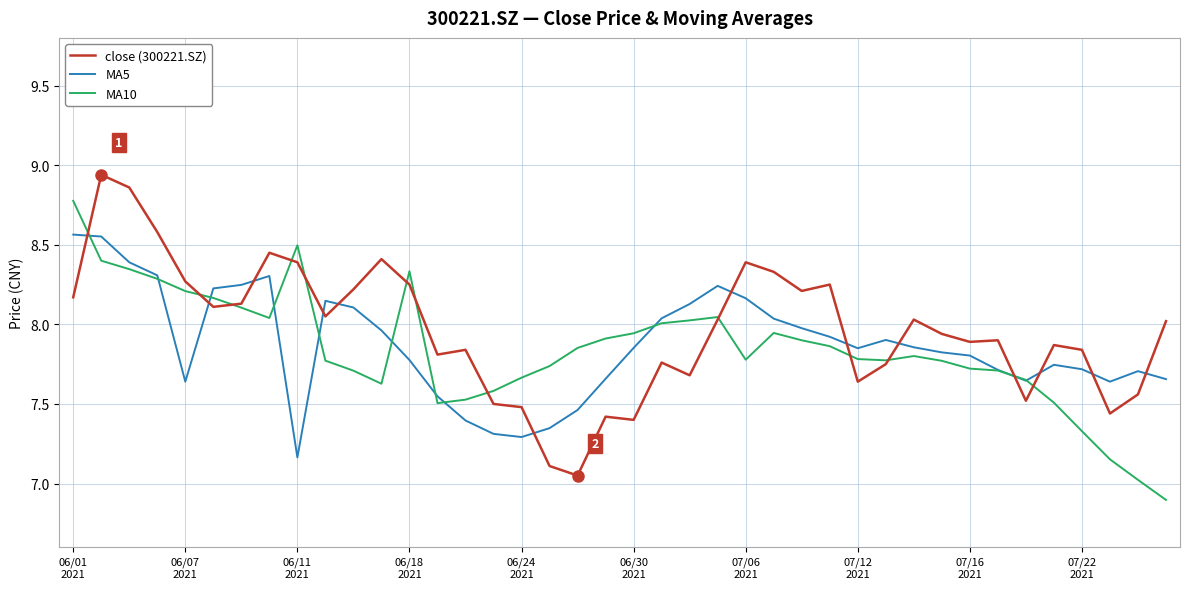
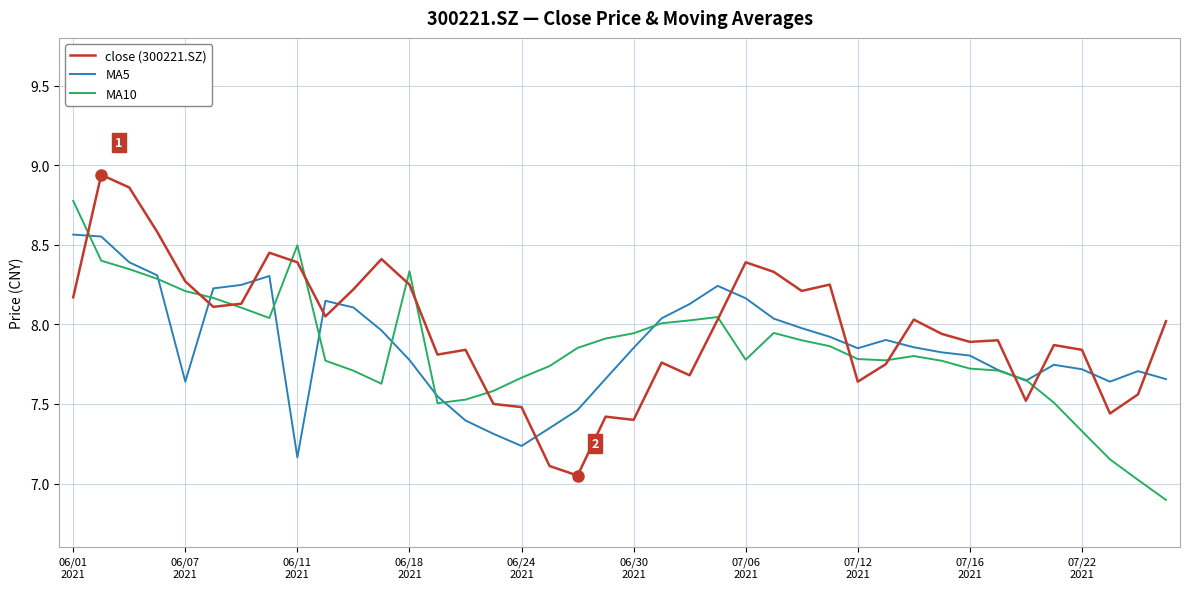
MA5, 06/24 2021: 7.29 -> 7.24
